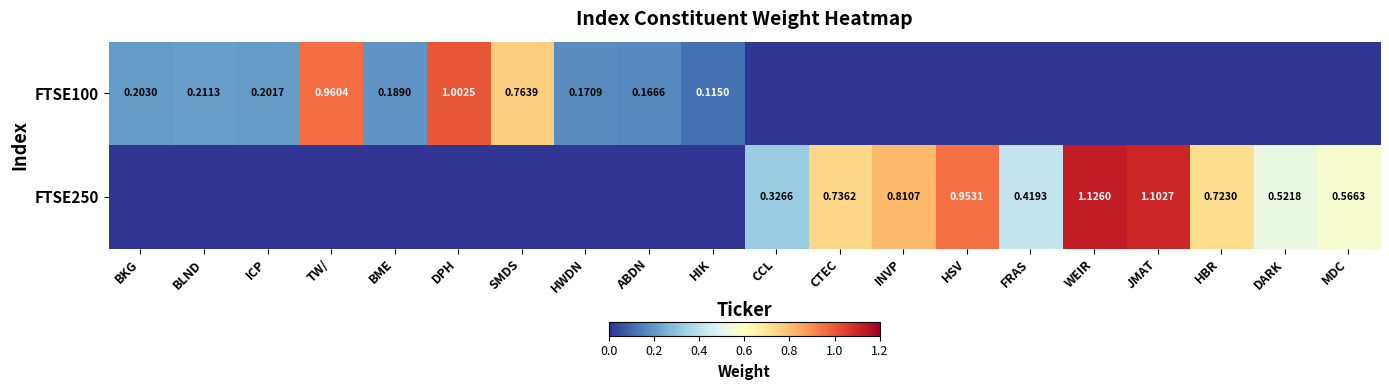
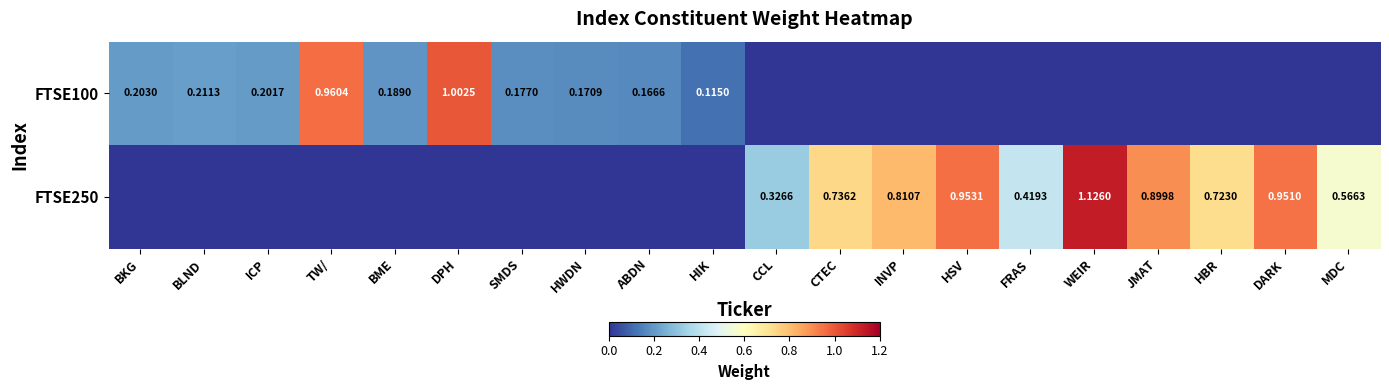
FTSE100, SMDS: 0.7639 -> 0.1770
FTSE250, JMAT: 1.1027 -> 0.8998
FTSE250, DARK: 0.5218 -> 0.9510
